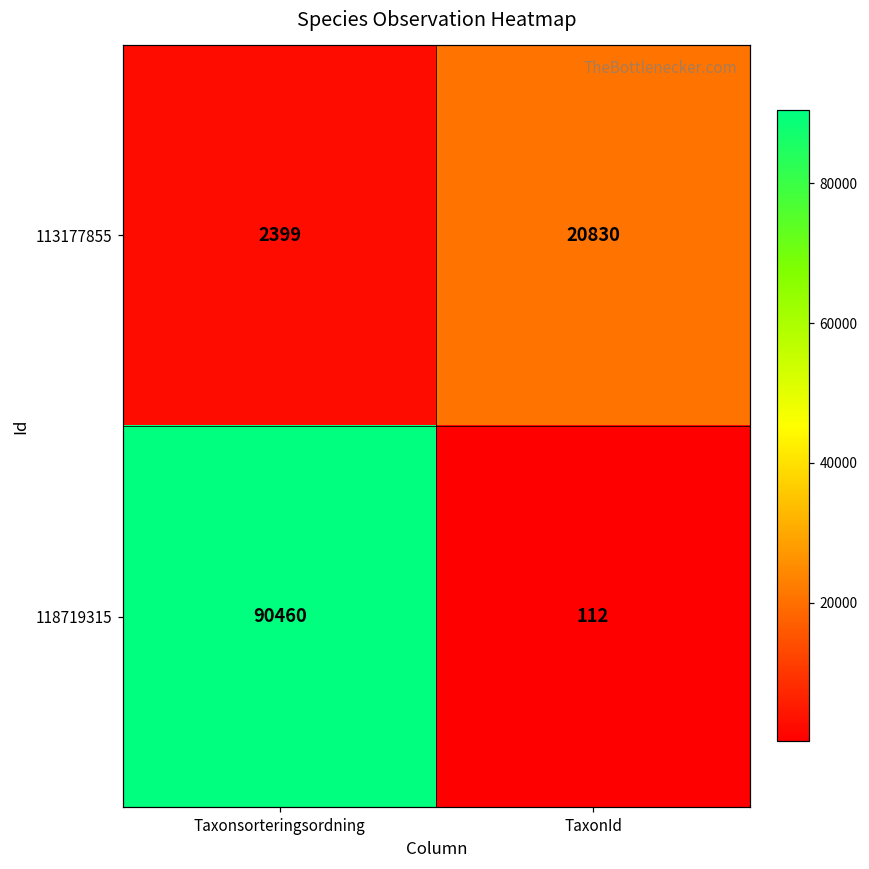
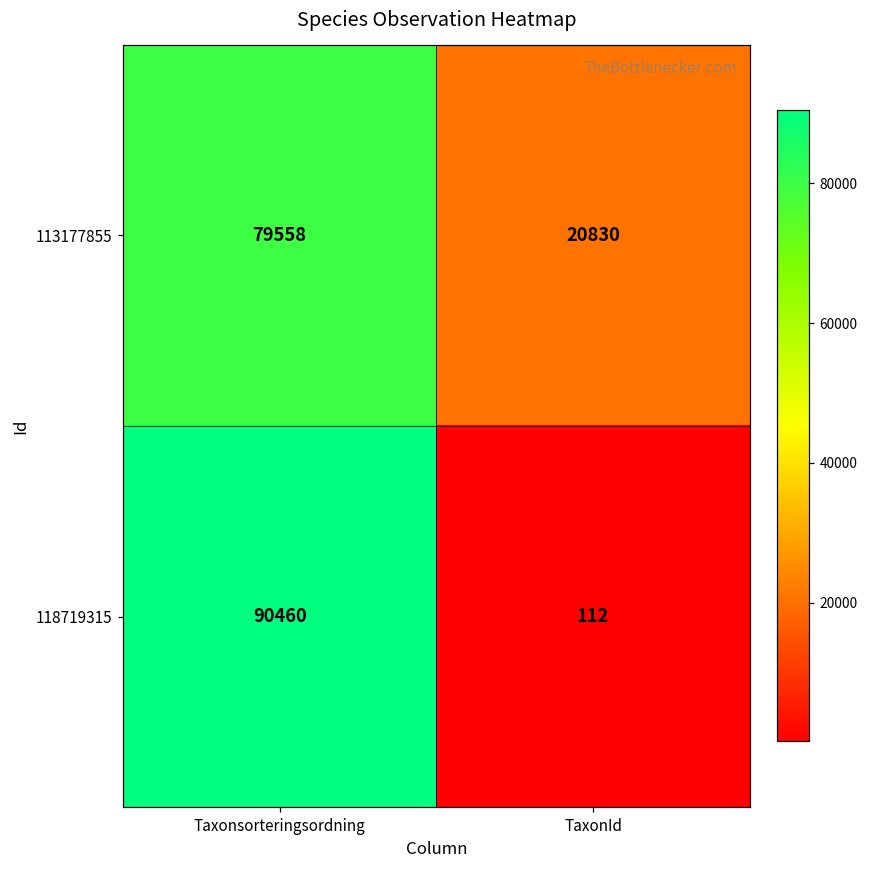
113177855, Taxonsorteringsordning: 2399 -> 79558
